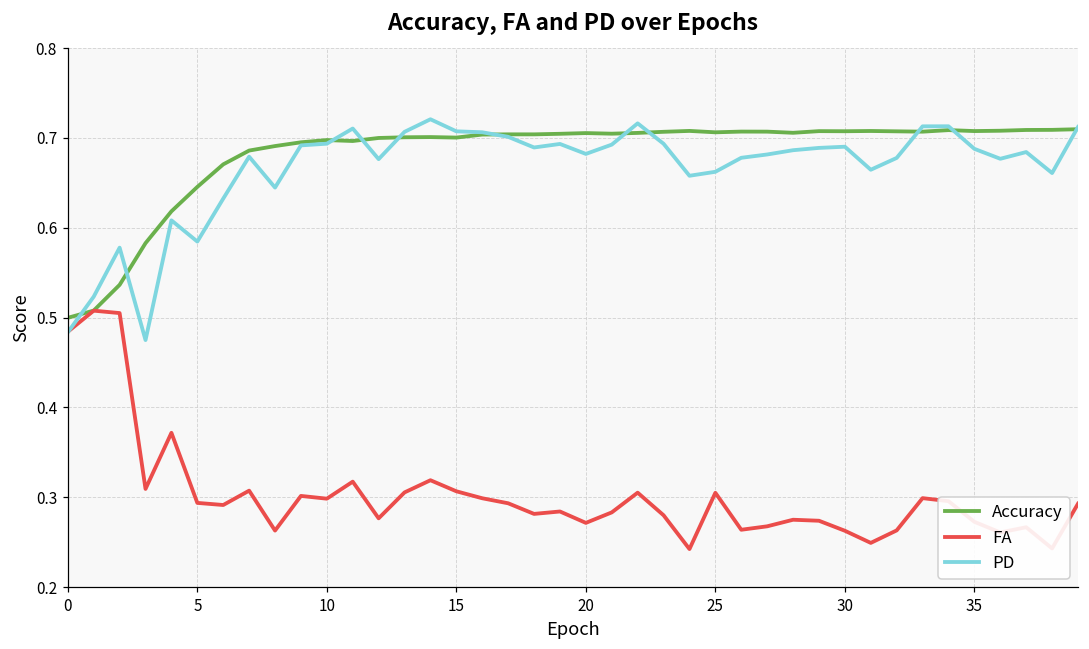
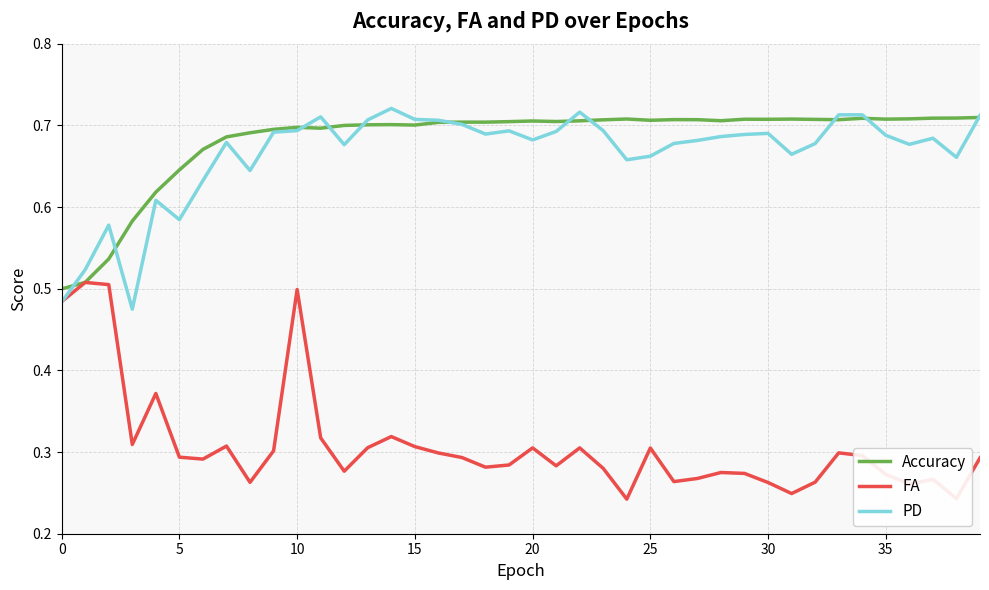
FA, 10: 0.30 -> 0.50
FA, 20: 0.27 -> 0.31
